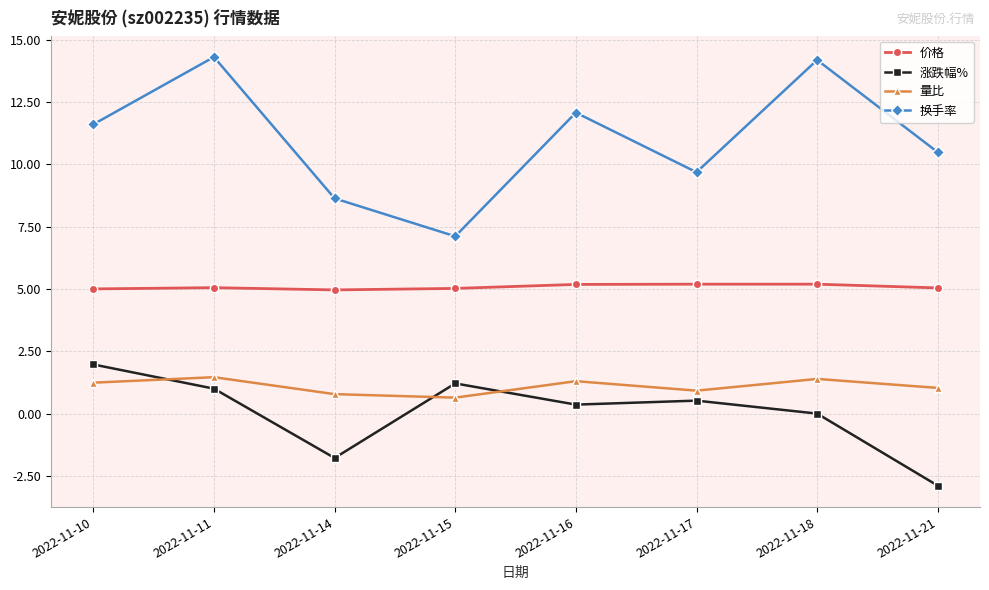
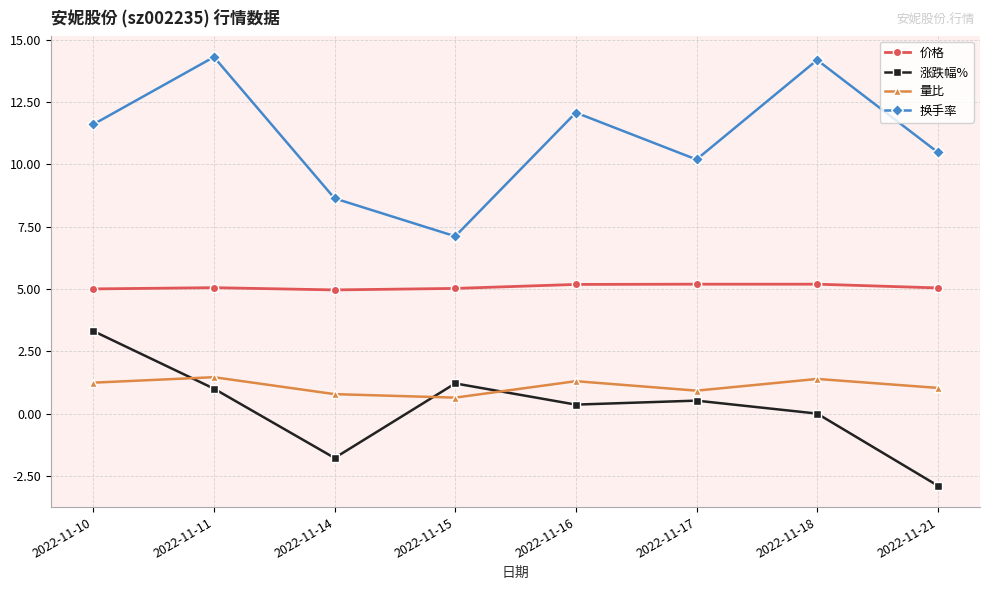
涨跌幅%, 2022-11-10: 2.0 -> 3.3
换手率, 2022-11-17: 9.7 -> 10.2
